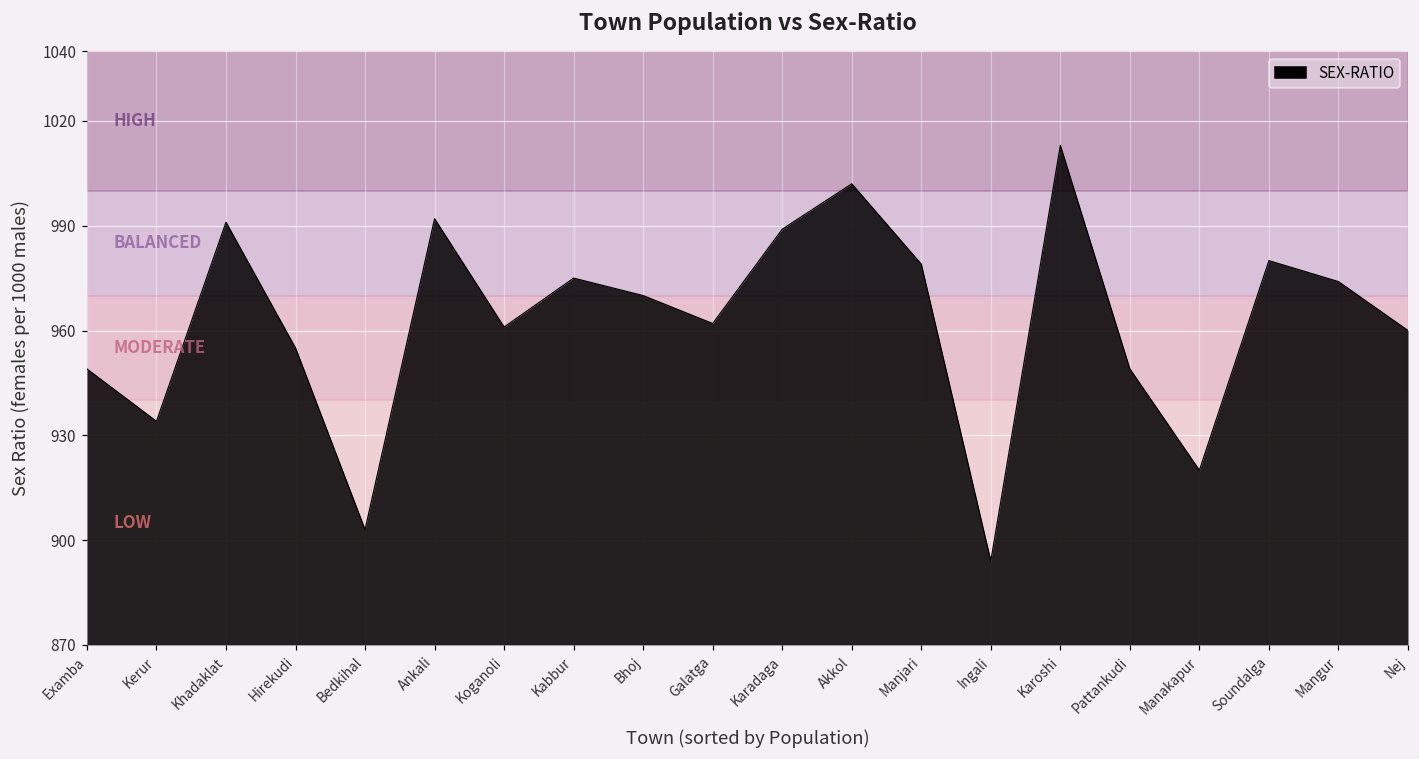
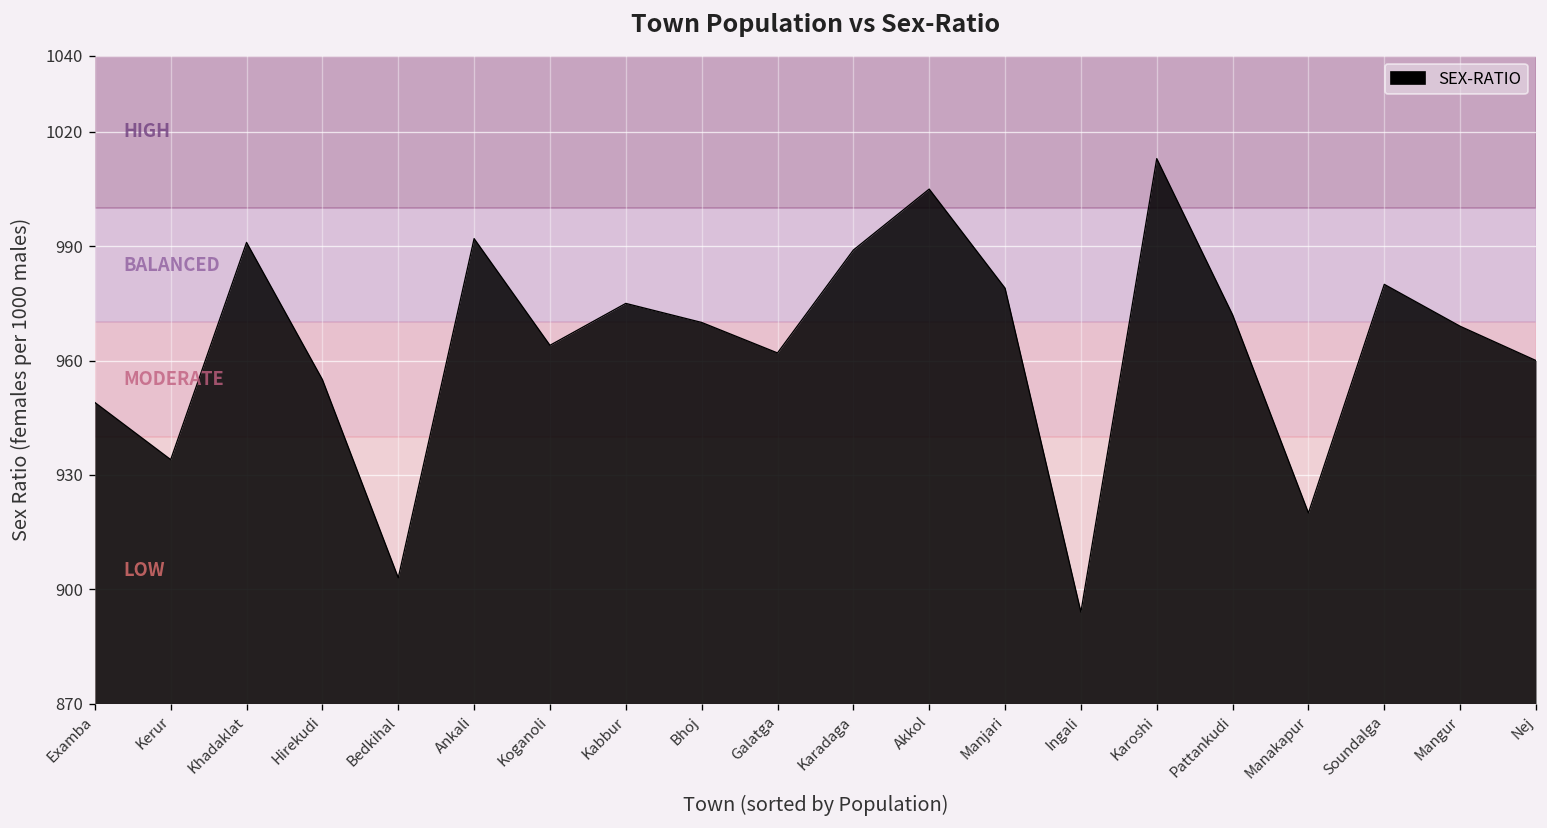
Koganoli: 961 -> 964
Akkol: 1002 -> 1005
Pattankudi: 949 -> 972
Mangur: 974 -> 969
